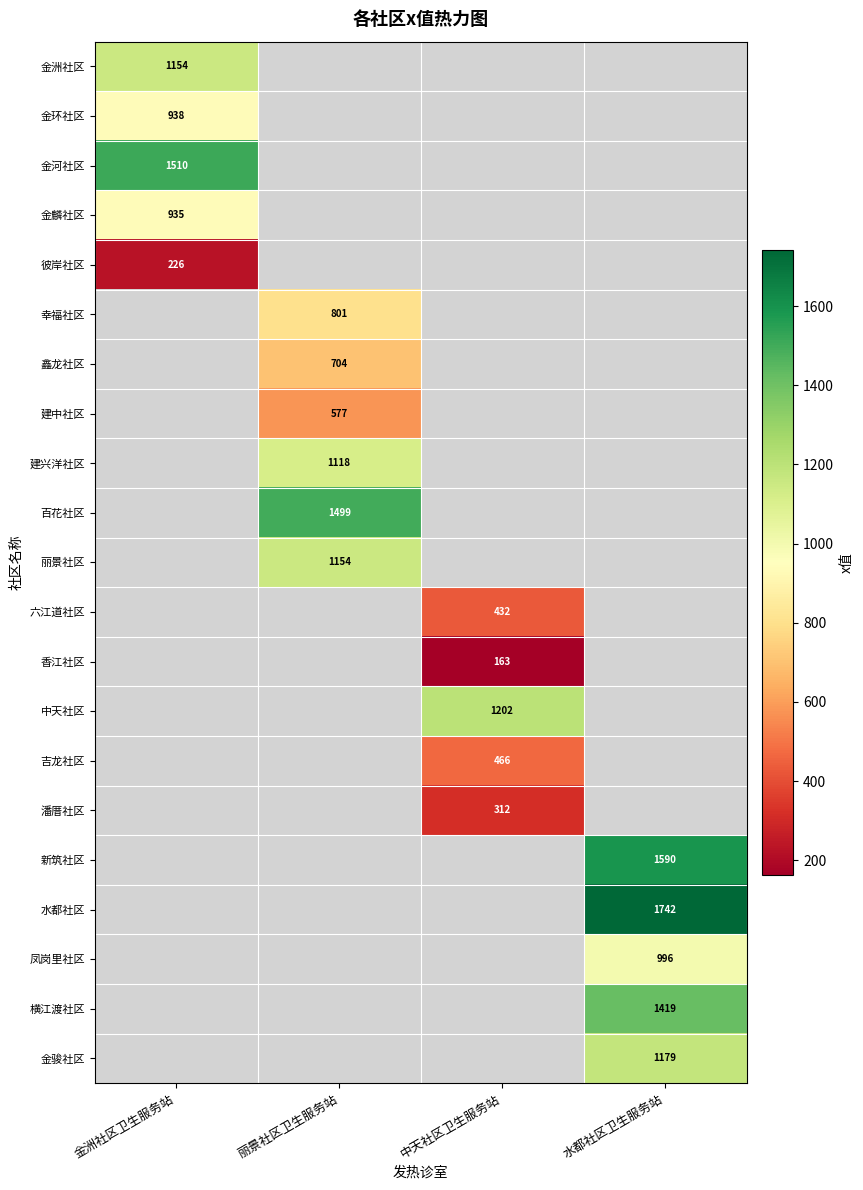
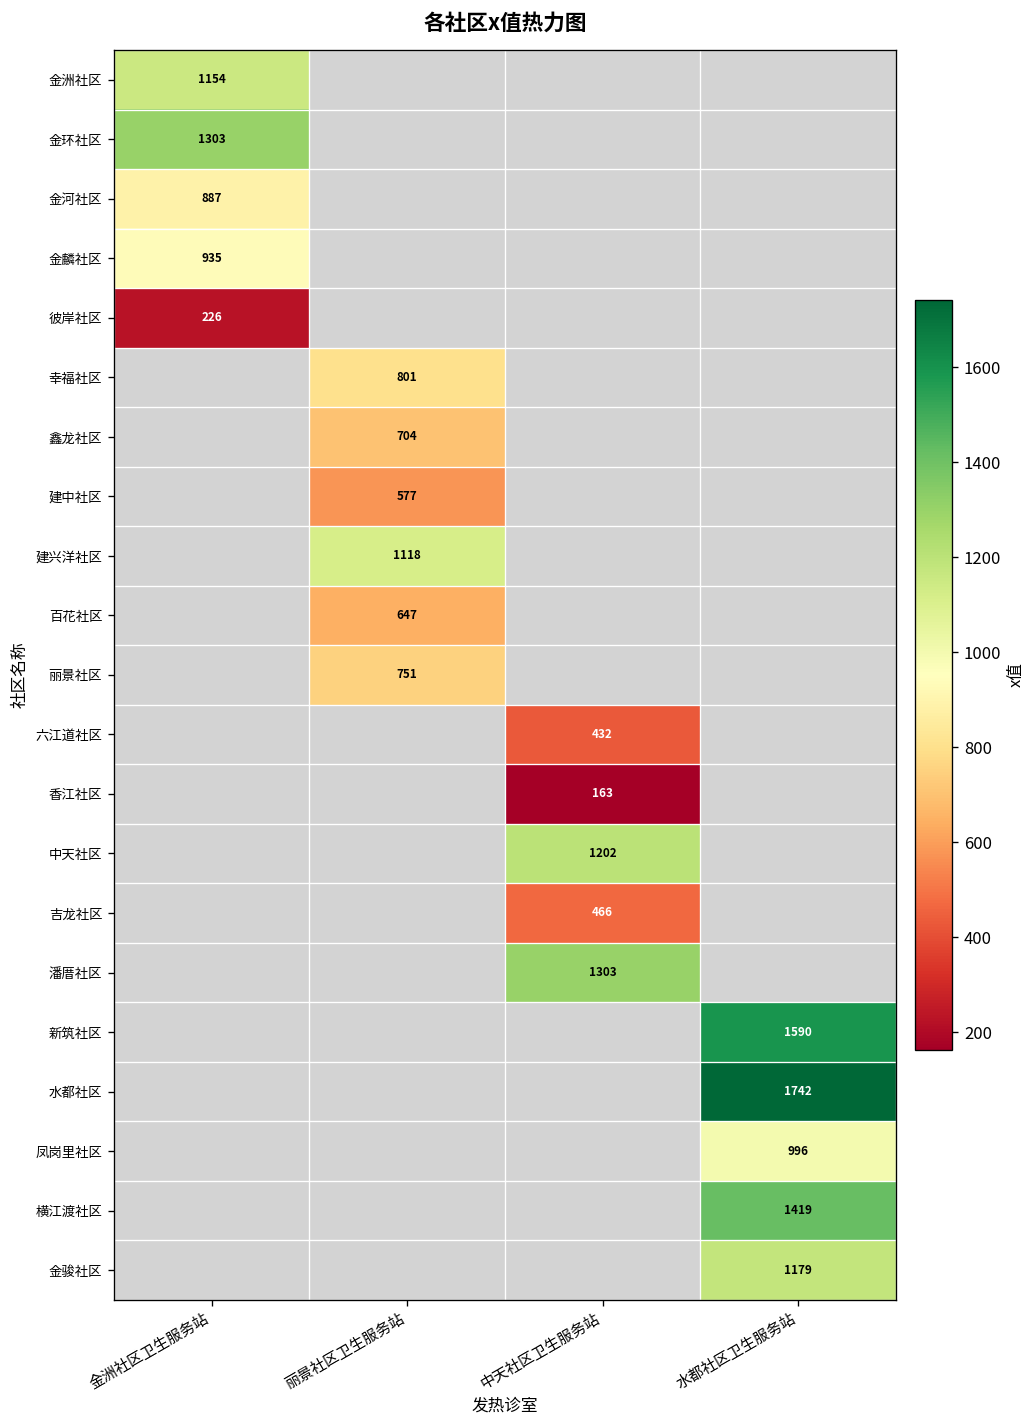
金环社区, 金洲社区卫生服务站: 938 -> 1303
金河社区, 金洲社区卫生服务站: 1510 -> 887
百花社区, 丽景社区卫生服务站: 1499 -> 647
丽景社区, 丽景社区卫生服务站: 1154 -> 751
潘厝社区, 中天社区卫生服务站: 312 -> 1303
